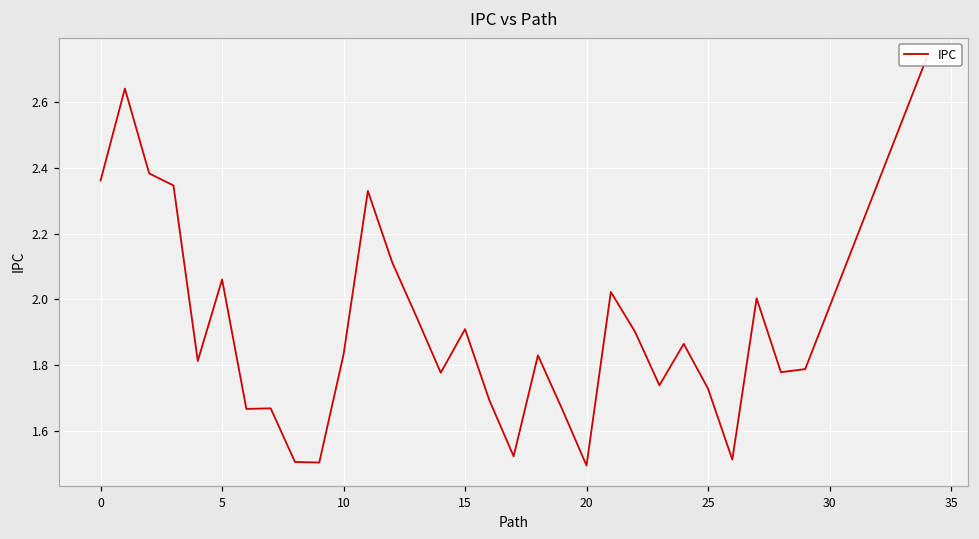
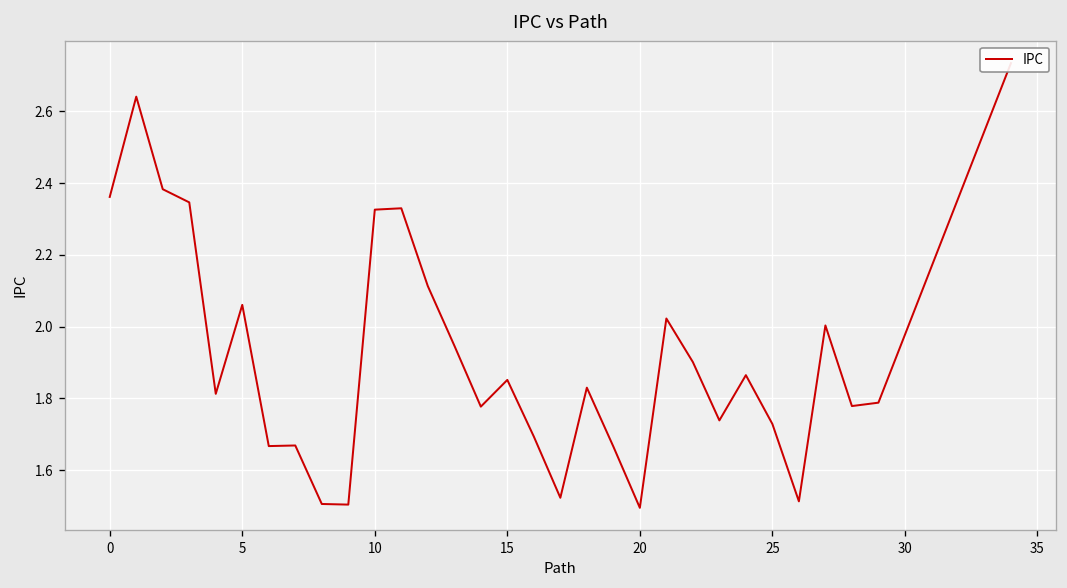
10: 1.83 -> 2.33
15: 1.91 -> 1.85
